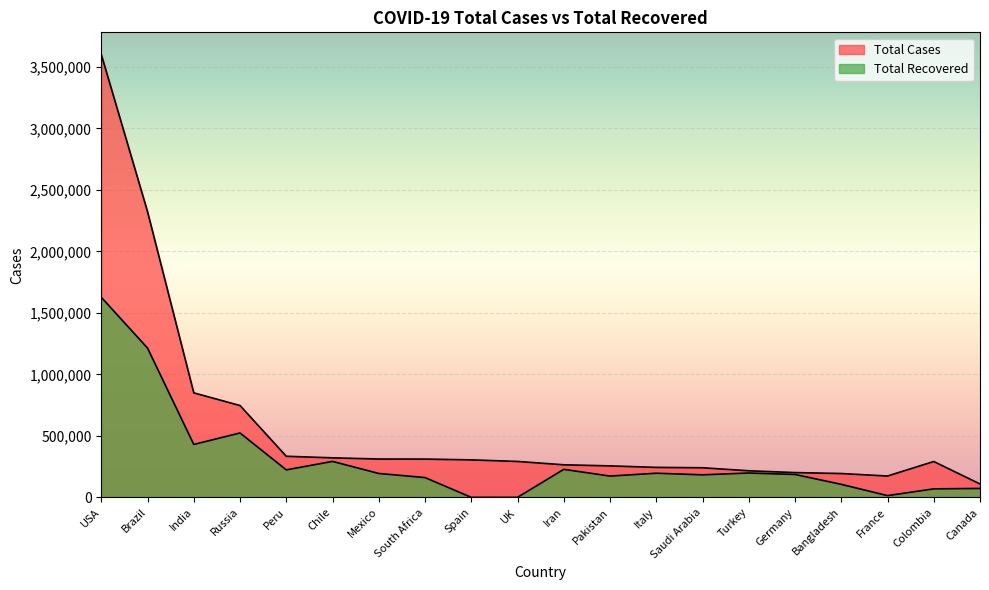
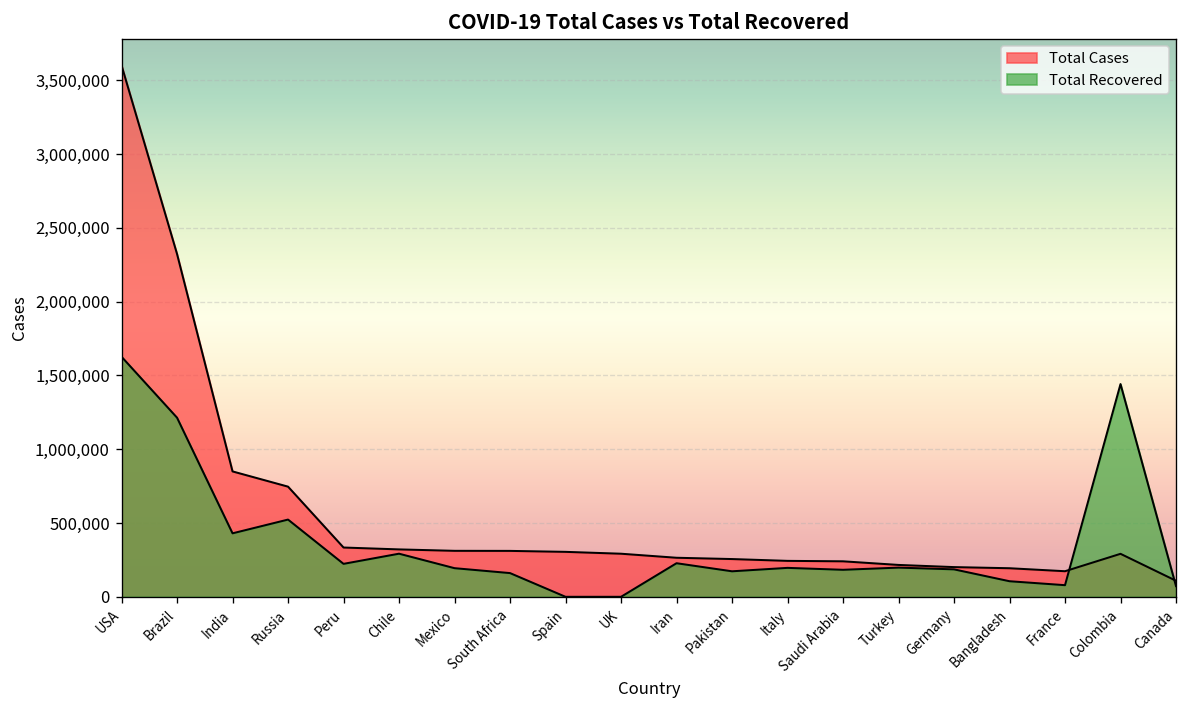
Total Recovered, France: 10,000 -> 80,000
Total Recovered, Colombia: 70,000 -> 1,440,000
